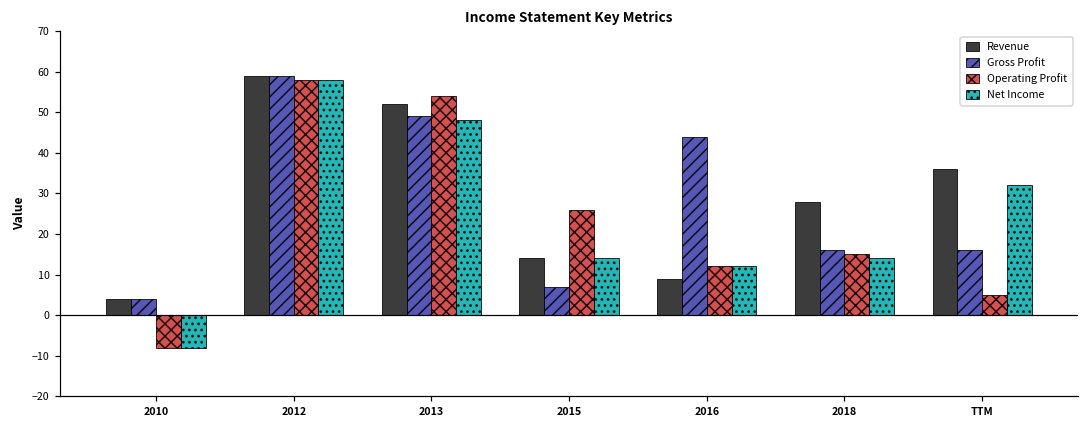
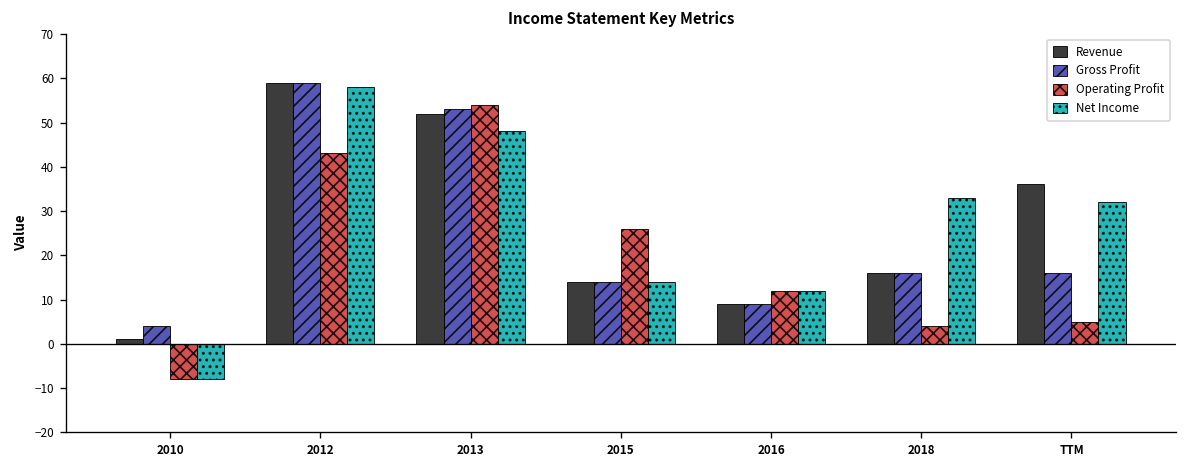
Revenue, 2010: 4 -> 1
Operating Profit, 2012: 58 -> 43
Gross Profit, 2013: 49 -> 53
Gross Profit, 2015: 7 -> 14
Gross Profit, 2016: 44 -> 9
Revenue, 2018: 28 -> 16
Operating Profit, 2018: 15 -> 4
Net Income, 2018: 14 -> 33
